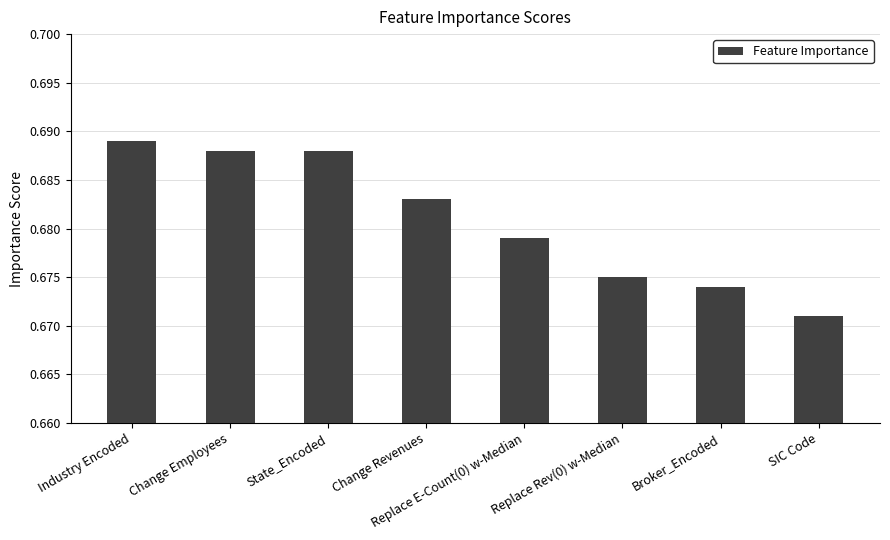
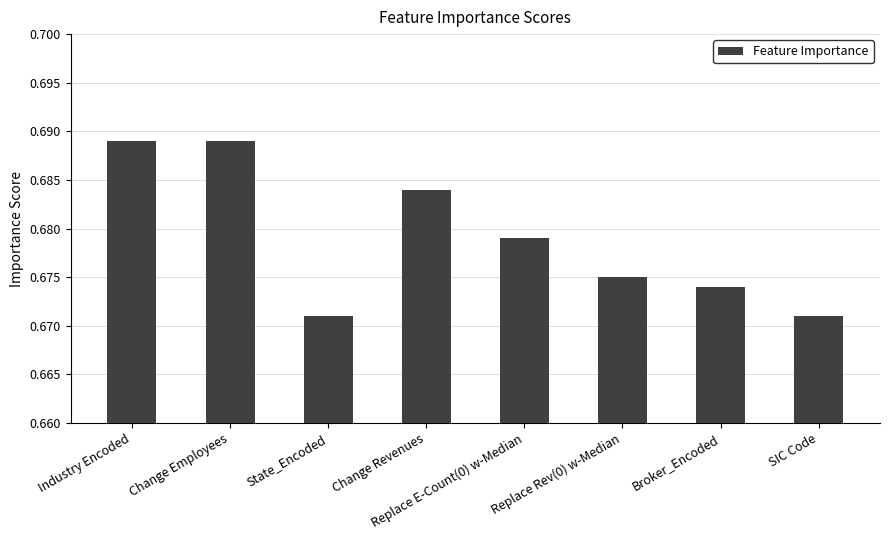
Change Employees: 0.688 -> 0.689
State_Encoded: 0.688 -> 0.671
Change Revenues: 0.683 -> 0.684
